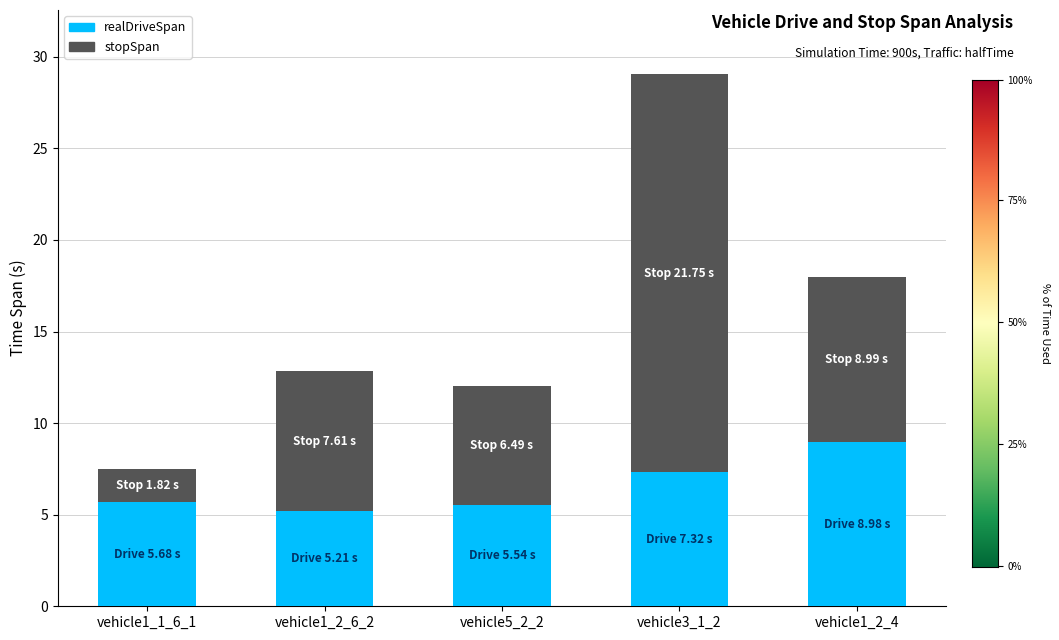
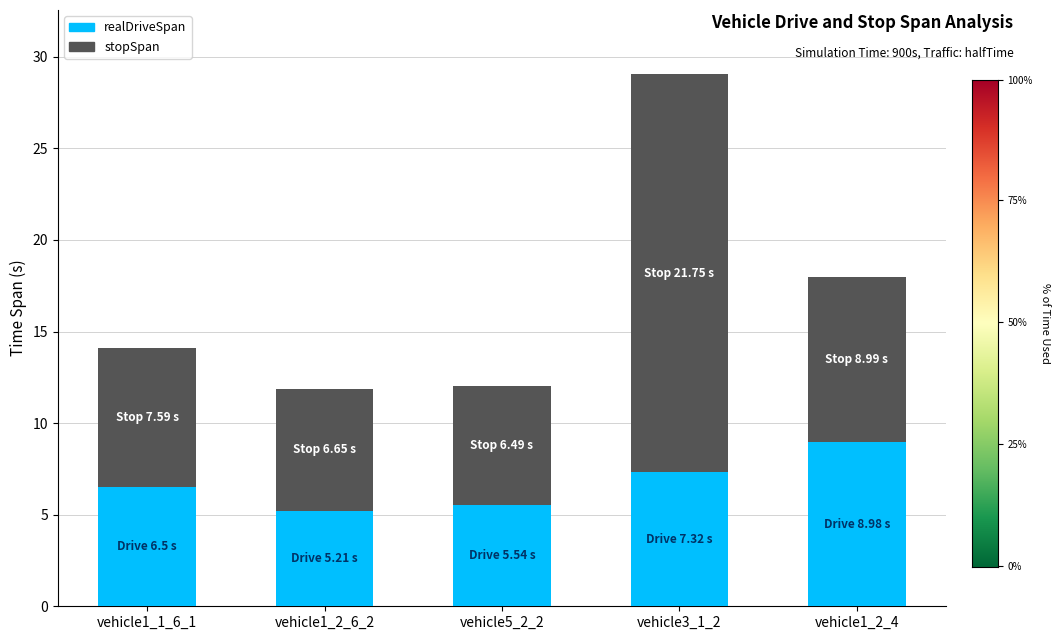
realDriveSpan, vehicle1_1_6_1: 5.68 -> 6.5
stopSpan, vehicle1_1_6_1: 1.82 -> 7.59
stopSpan, vehicle1_2_6_2: 7.61 -> 6.65
